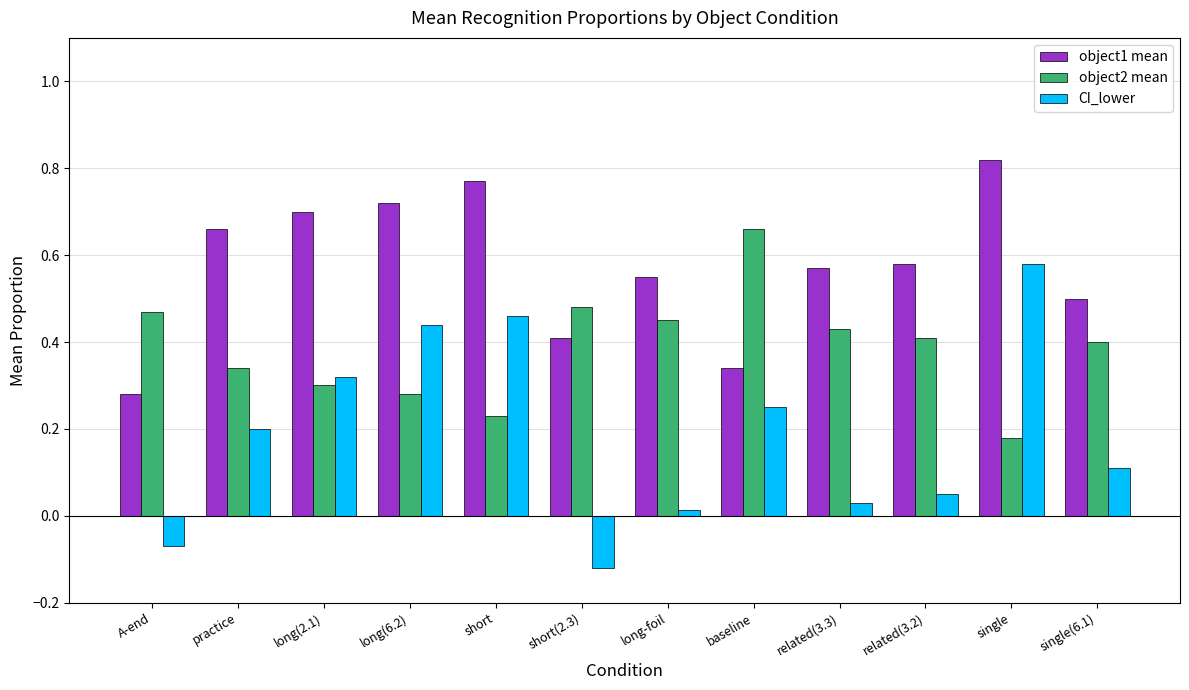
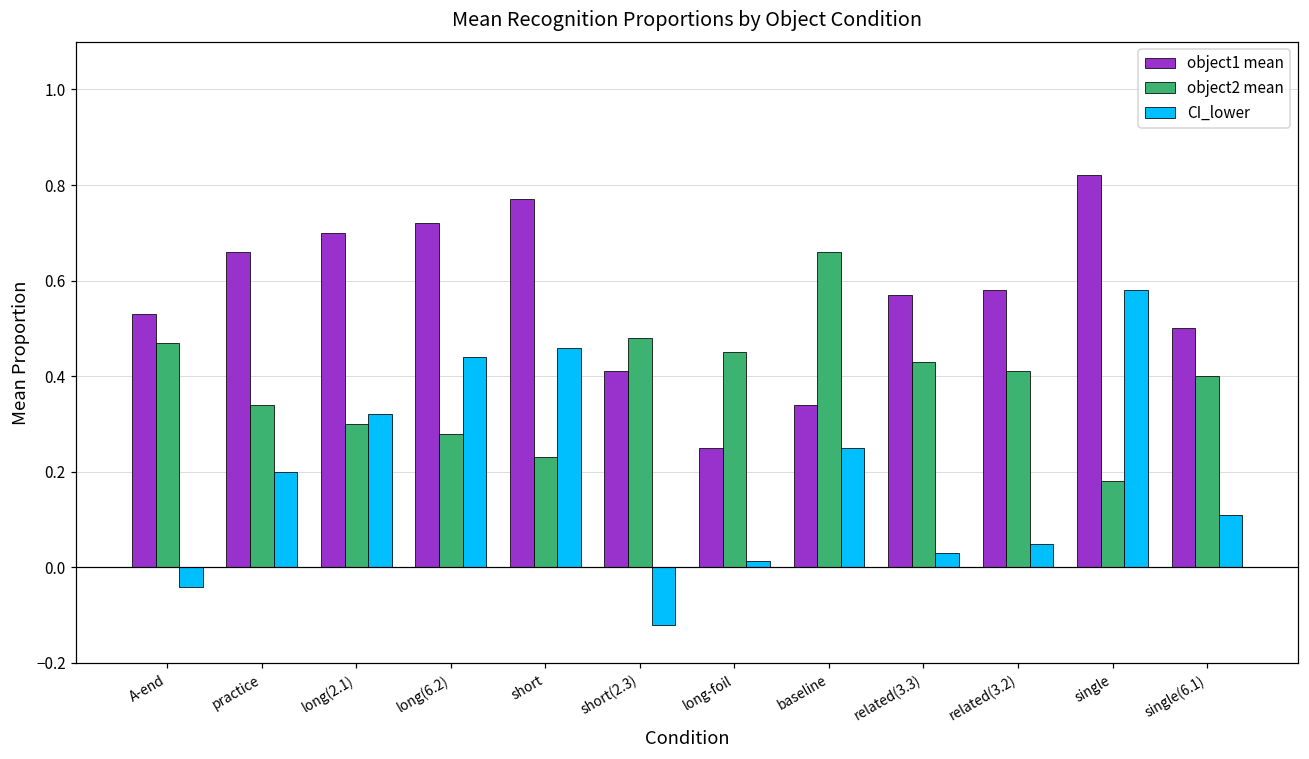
object1 mean, A-end: 0.28 -> 0.53
CI_lower, A-end: -0.07 -> -0.04
object1 mean, long-foil: 0.55 -> 0.25
